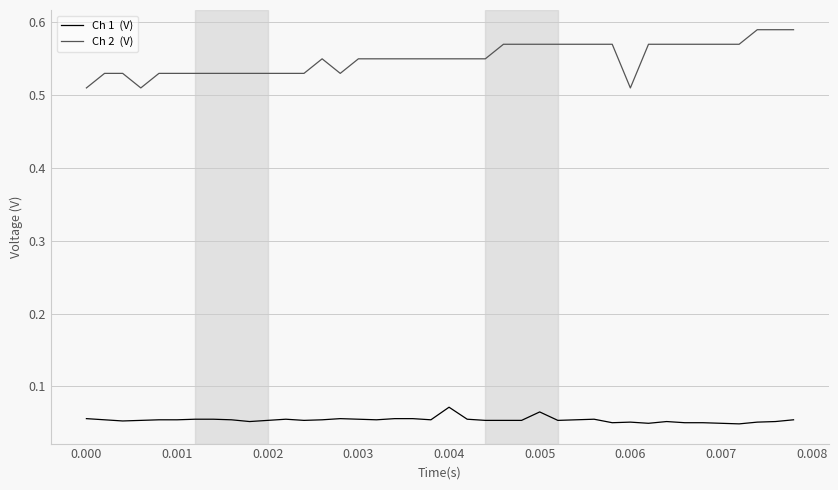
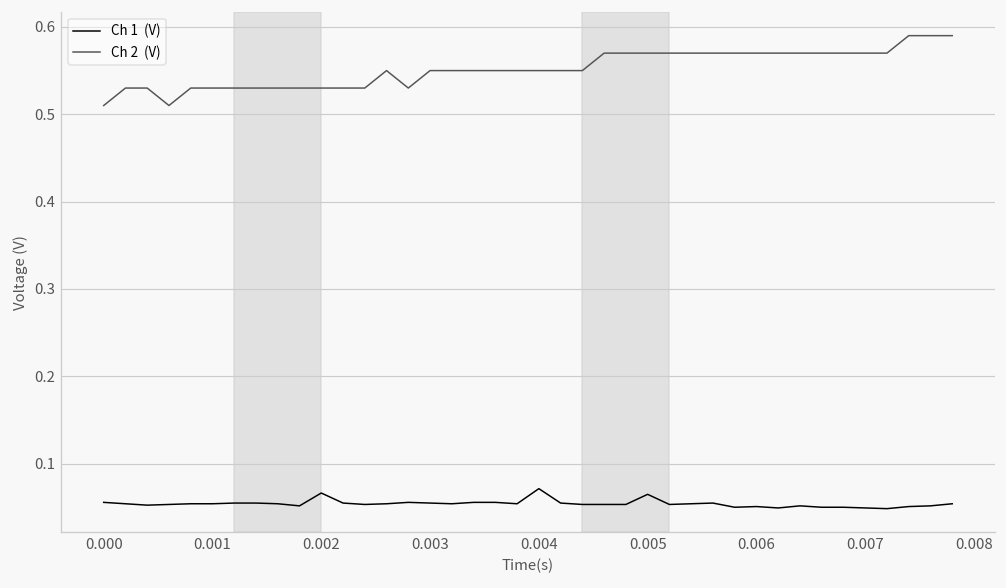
Ch 1 (V), 0.002: 0.05 -> 0.07
Ch 2 (V), 0.006: 0.51 -> 0.57
